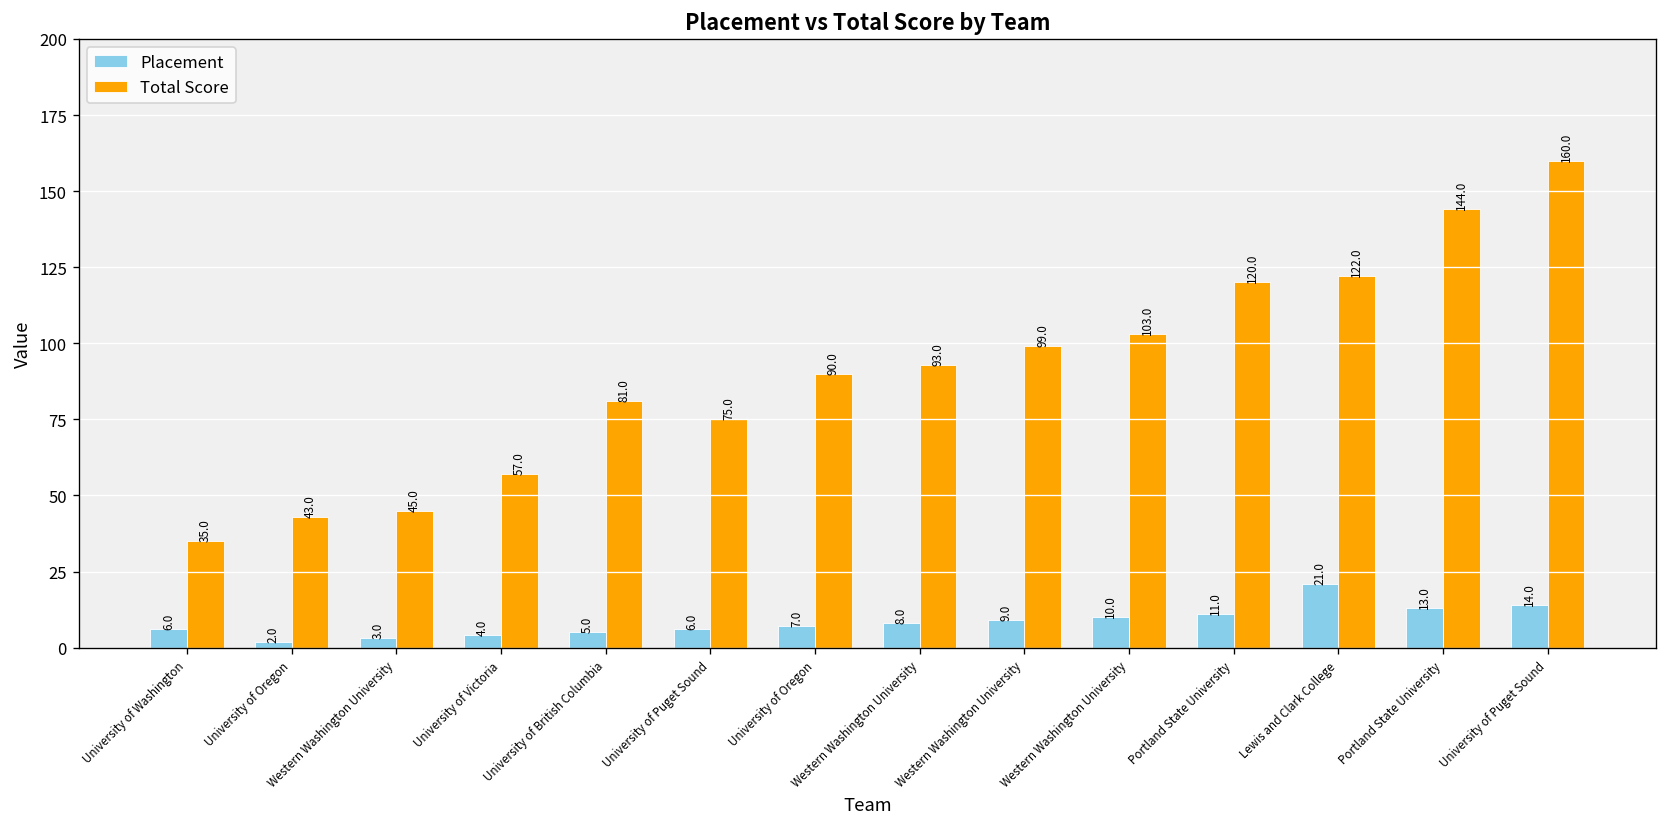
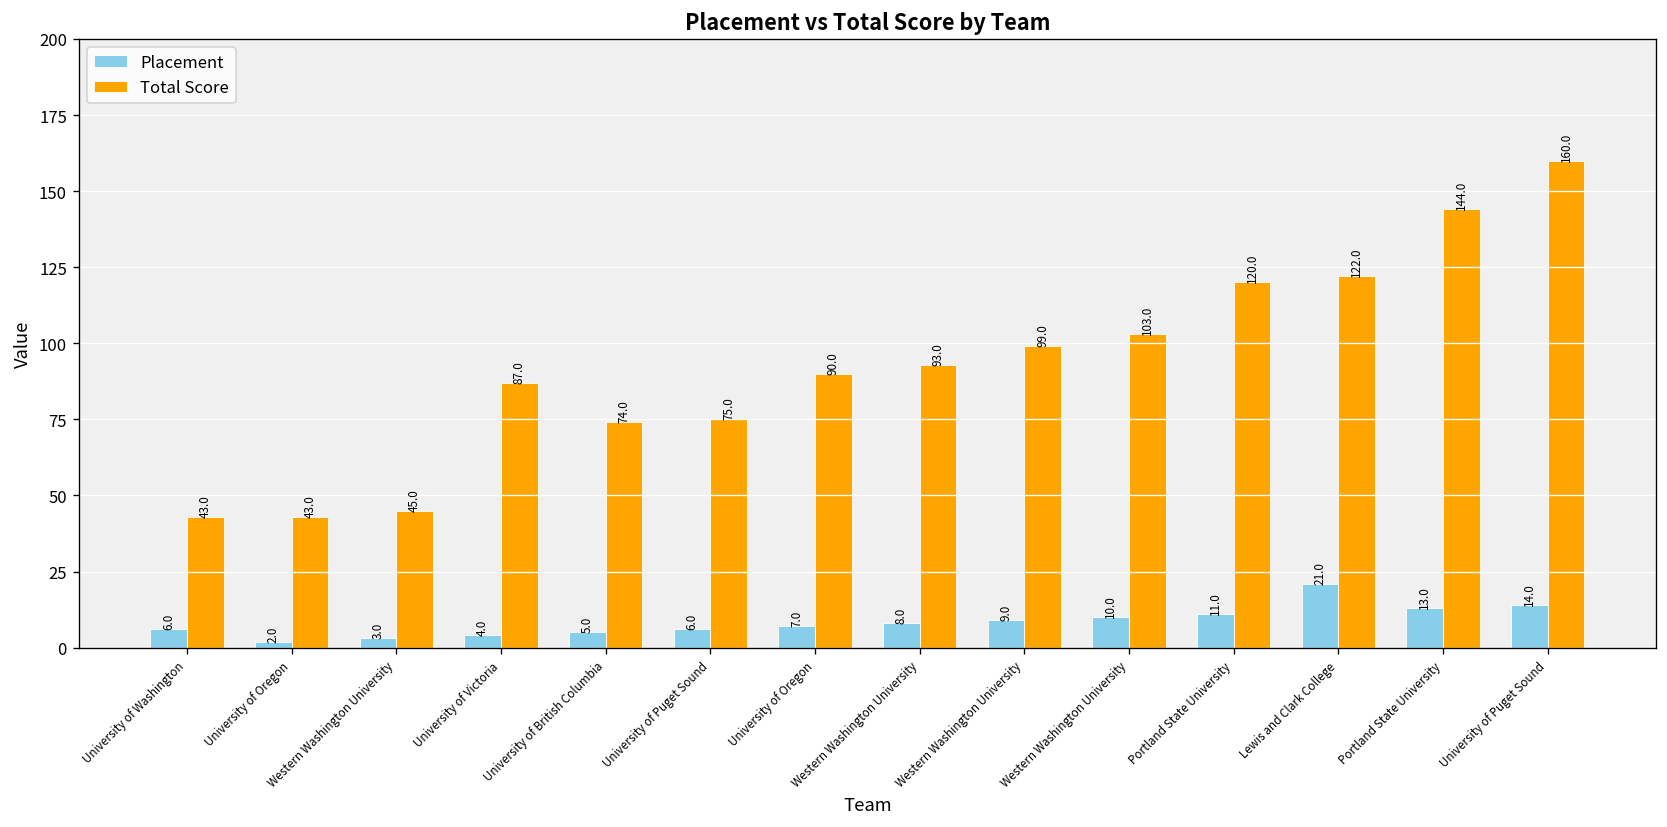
Total Score, University of Washington: 35.0 -> 43.0
Total Score, University of Victoria: 57.0 -> 87.0
Total Score, University of British Columbia: 81.0 -> 74.0
